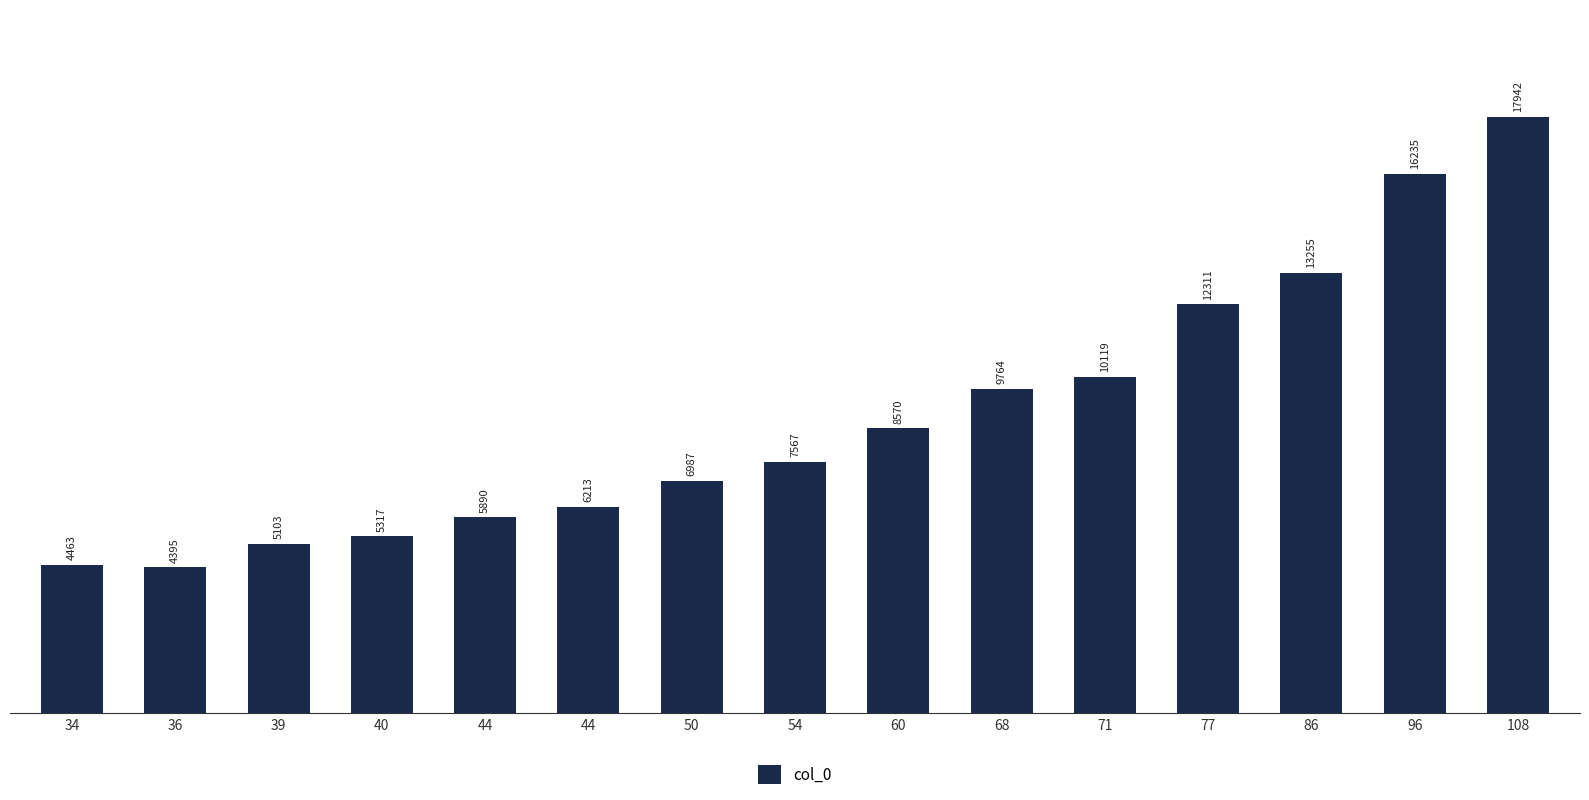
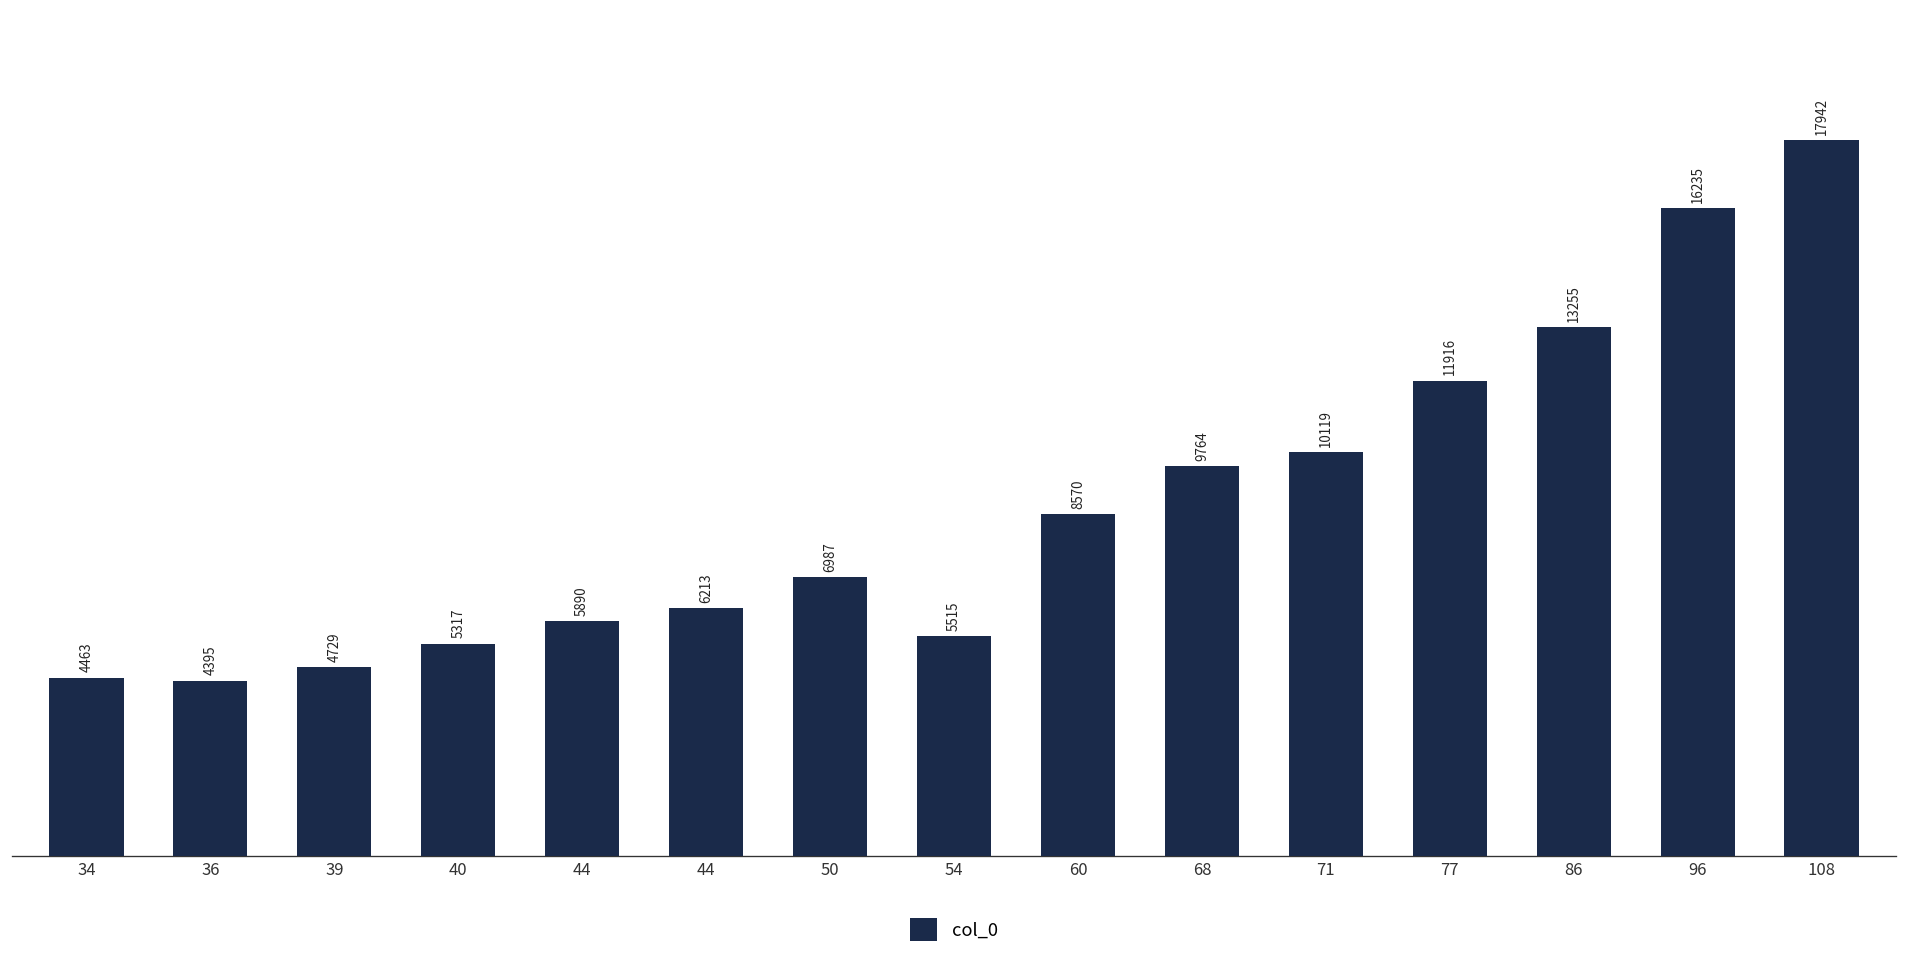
39: 5103 -> 4729
54: 7567 -> 5515
77: 12311 -> 11916
